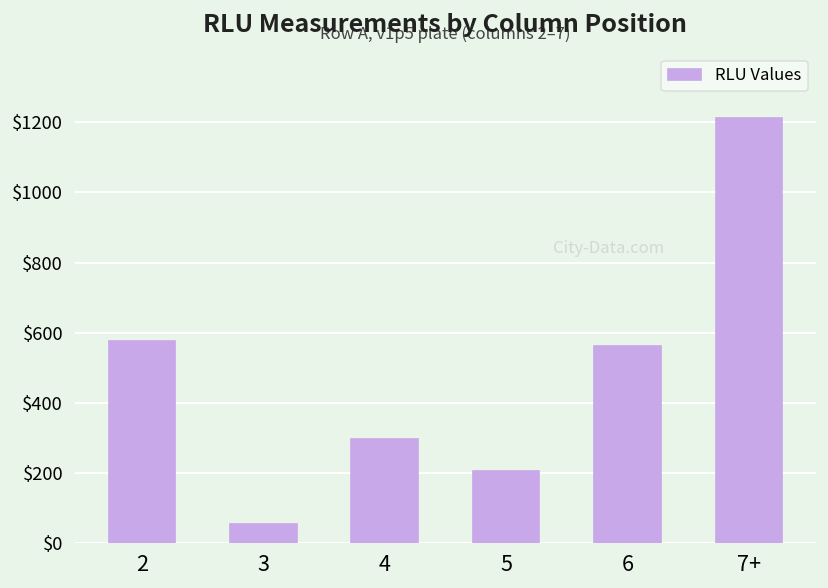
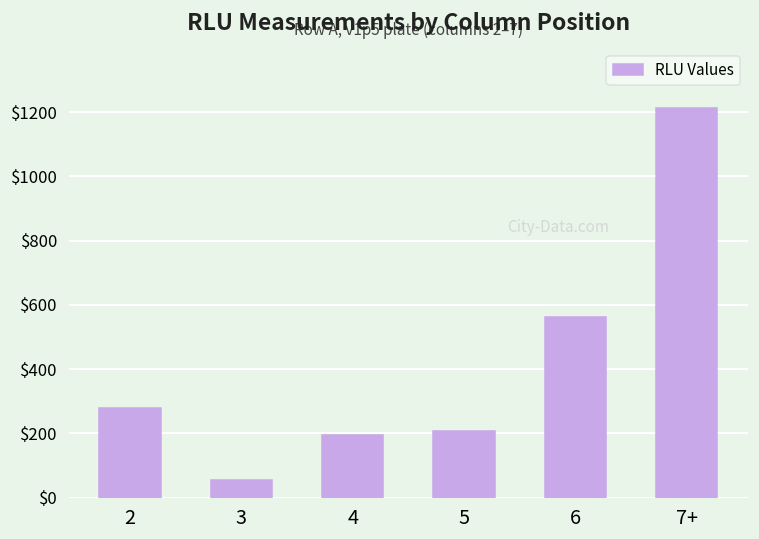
2: $580 -> $280
4: $300 -> $200
